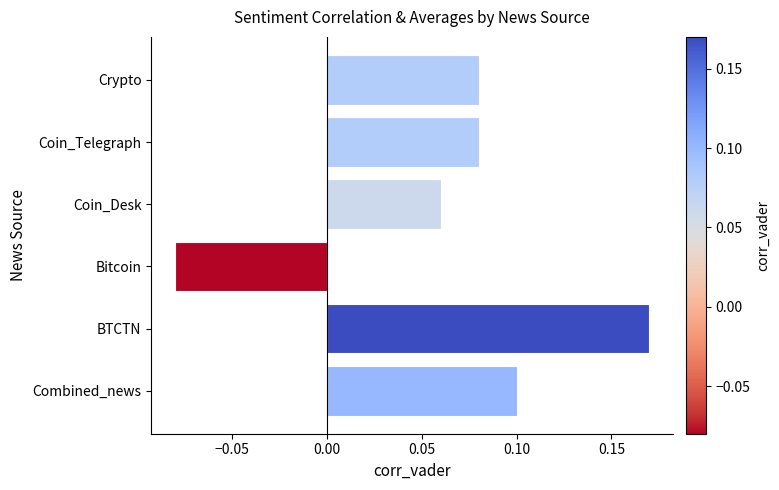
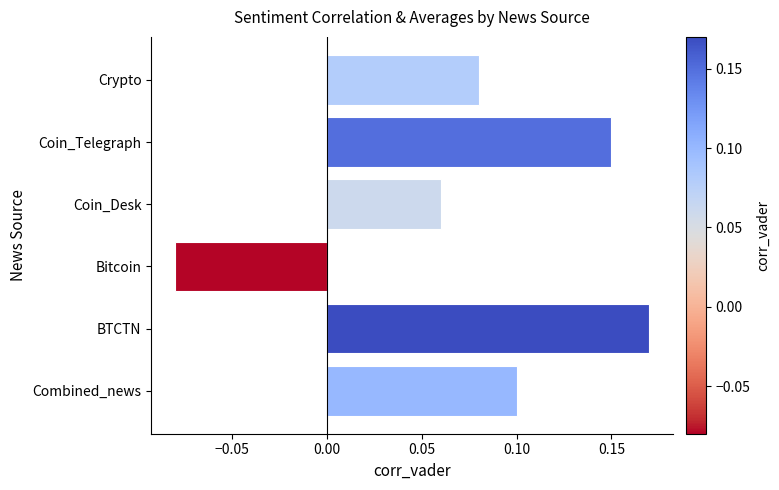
Coin_Telegraph: 0.08 -> 0.15
